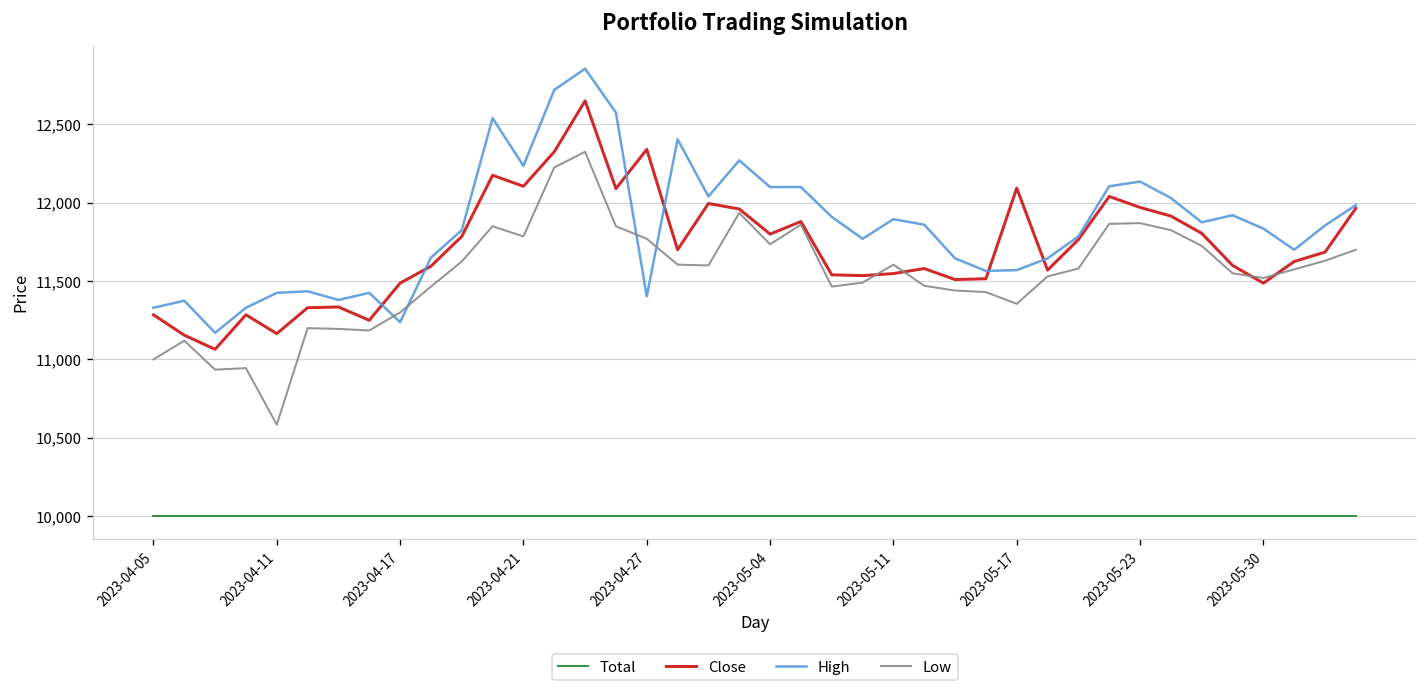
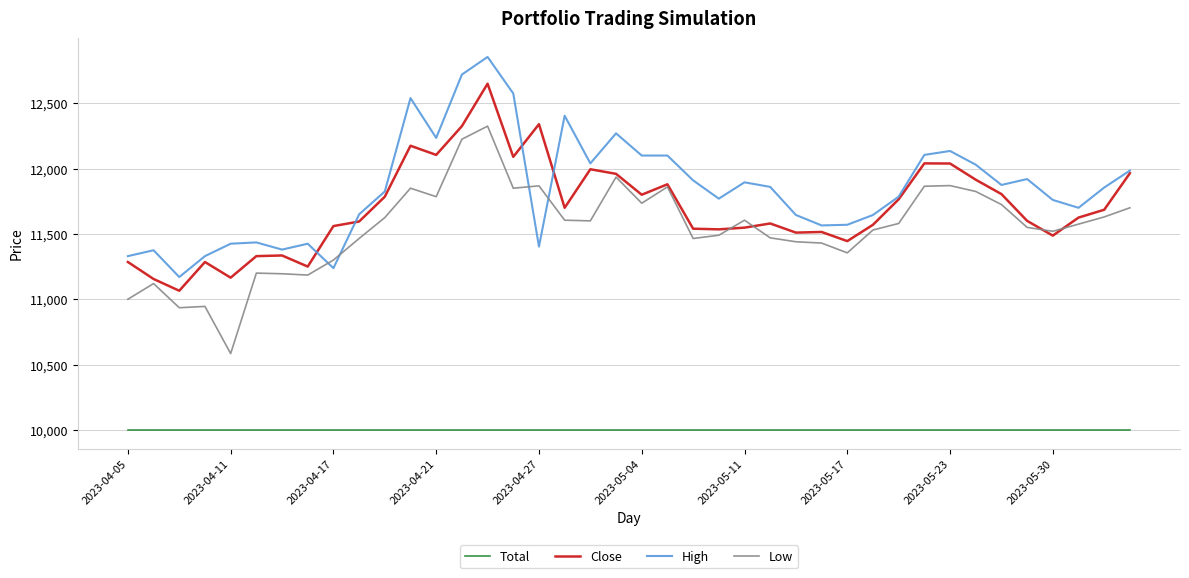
Close, 2023-04-17: 11,490 -> 11,560
Low, 2023-04-27: 11,770 -> 11,870
Close, 2023-05-17: 12,090 -> 11,450
Close, 2023-05-23: 11,970 -> 12,040
High, 2023-05-30: 11,840 -> 11,760
